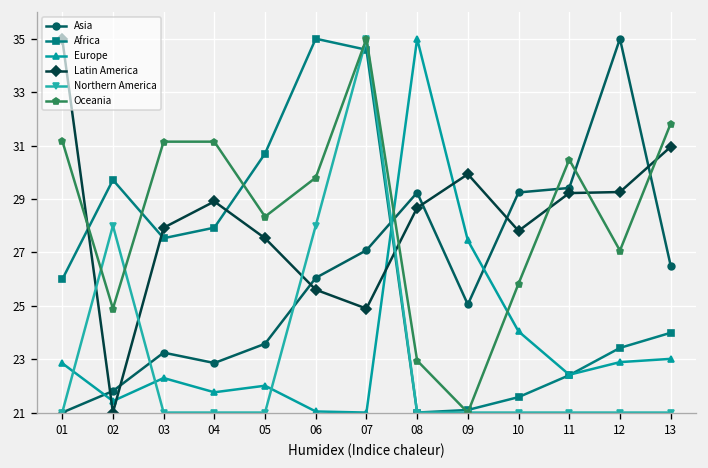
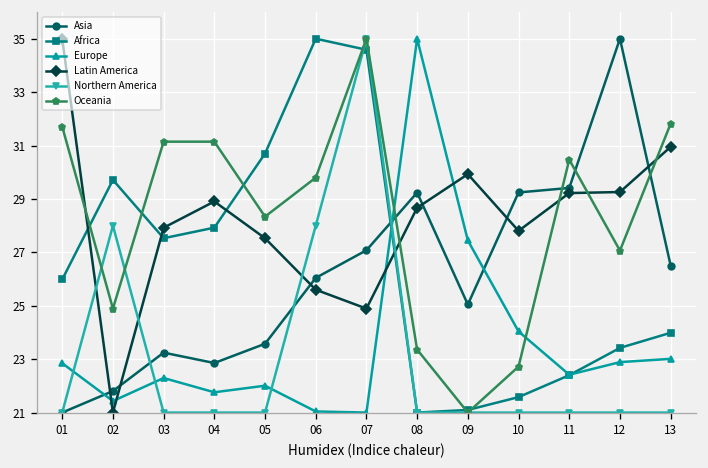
Oceania, 01: 31.2 -> 31.7
Oceania, 08: 22.9 -> 23.4
Oceania, 10: 25.8 -> 22.7
